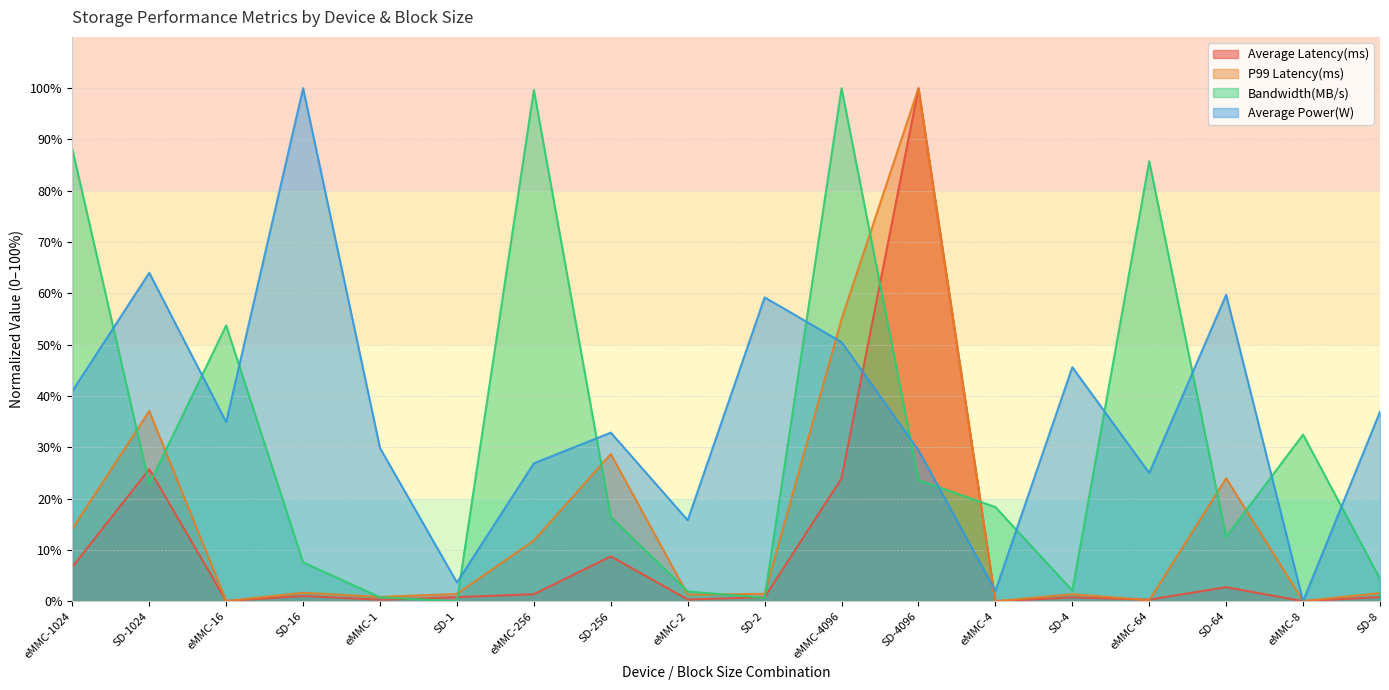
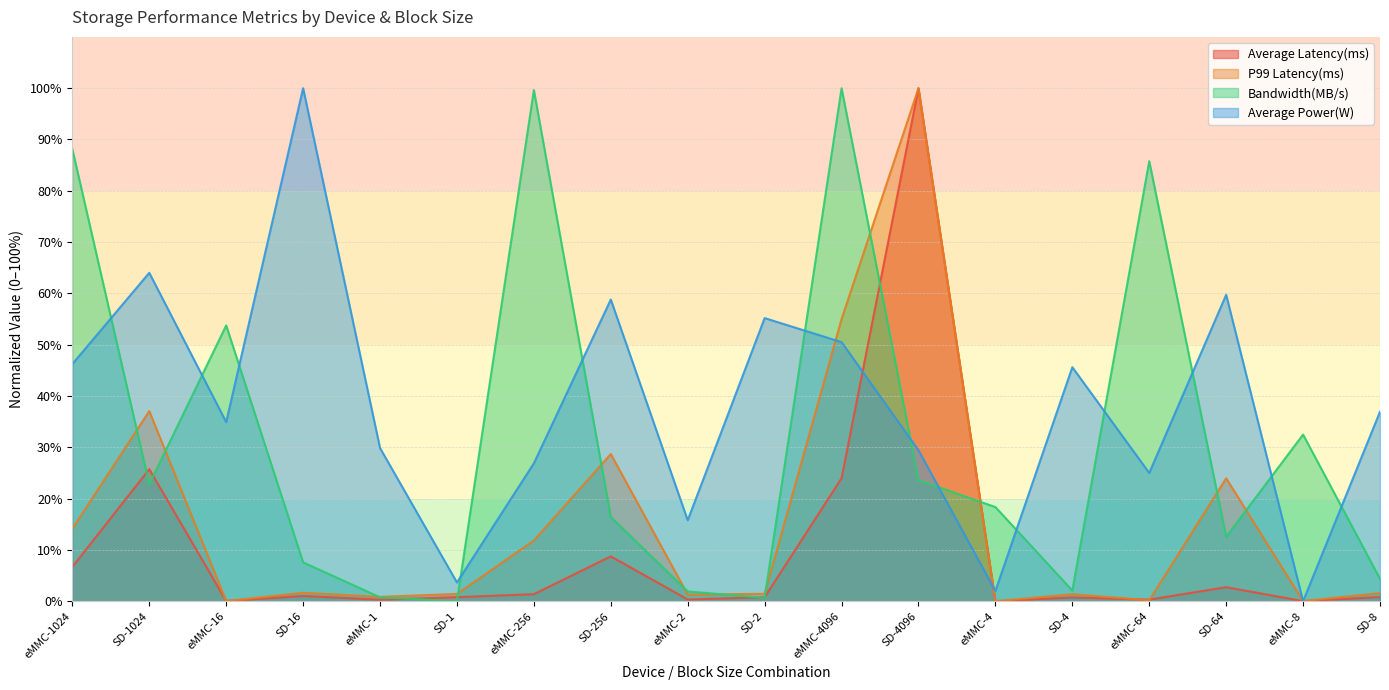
Average Power(W), eMMC-1024: 41% -> 46%
Average Power(W), SD-256: 33% -> 59%
Average Power(W), SD-2: 59% -> 55%
